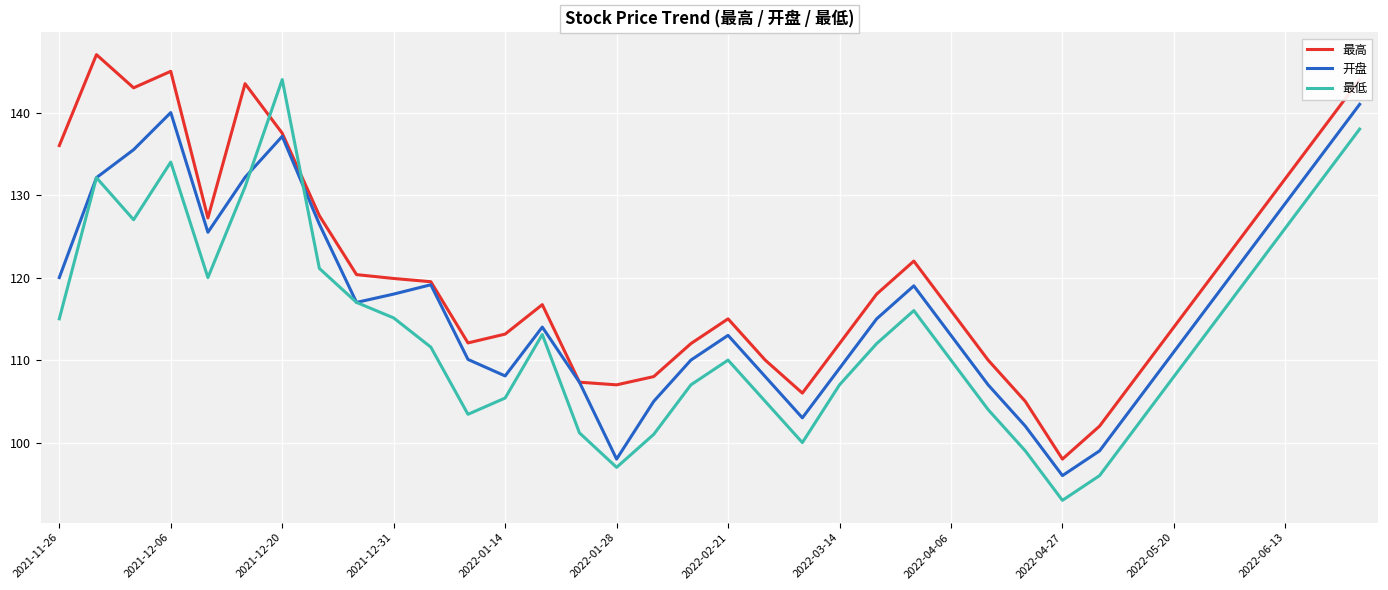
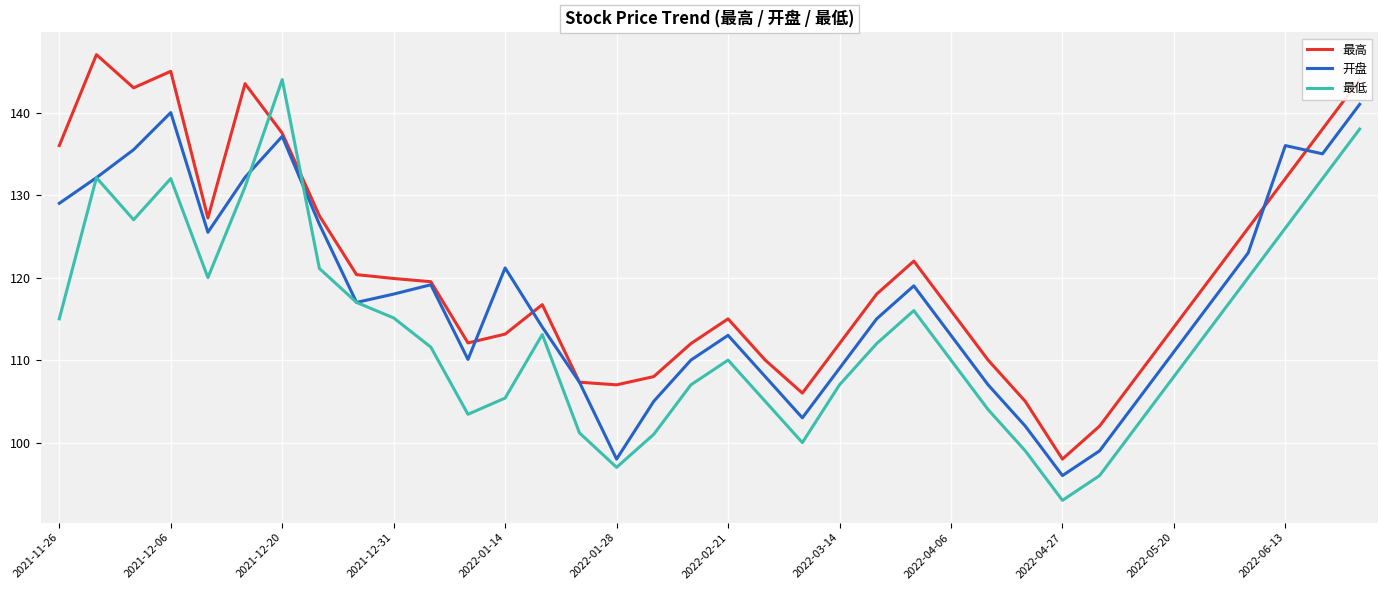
开盘, 2021-11-26: 120 -> 129
最低, 2021-12-06: 134 -> 132
开盘, 2022-01-14: 108 -> 121
开盘, 2022-06-13: 129 -> 136
